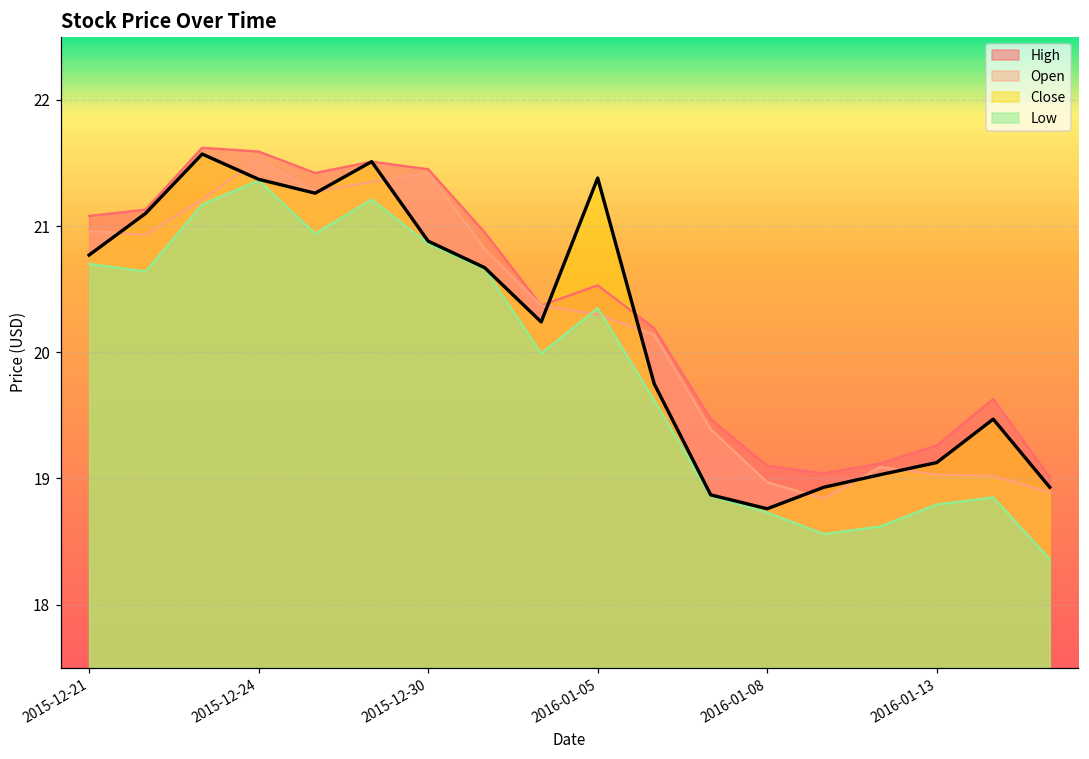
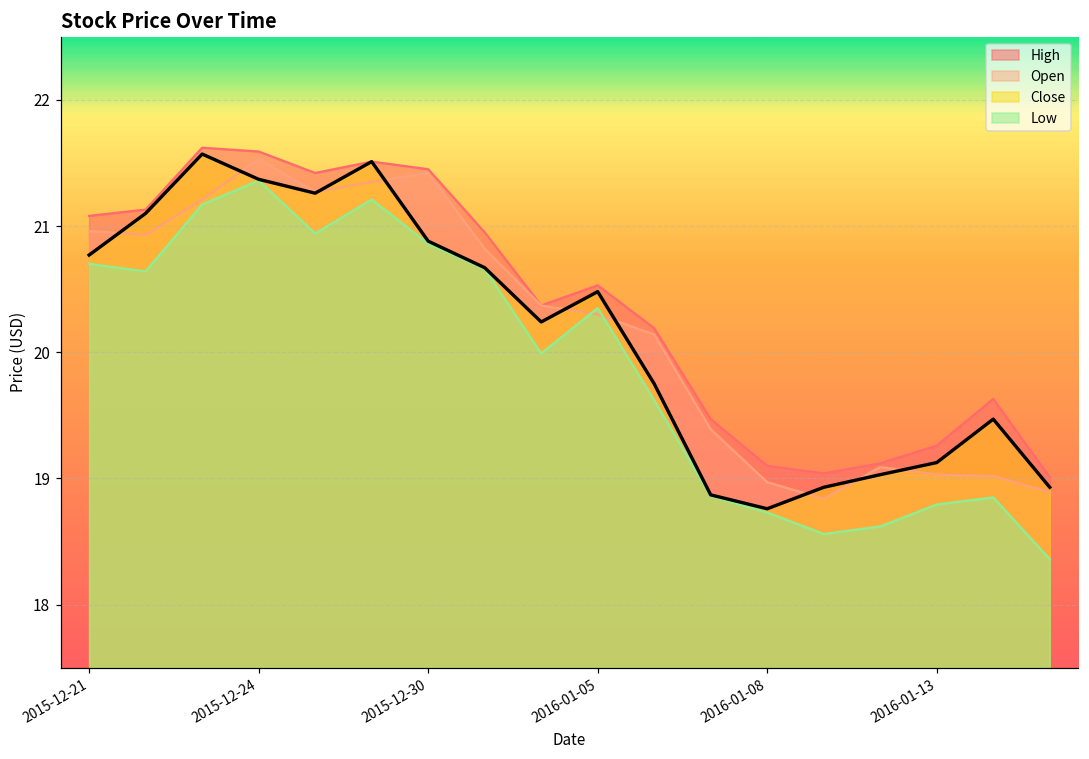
Close, 2016-01-05: 21.38 -> 20.48
